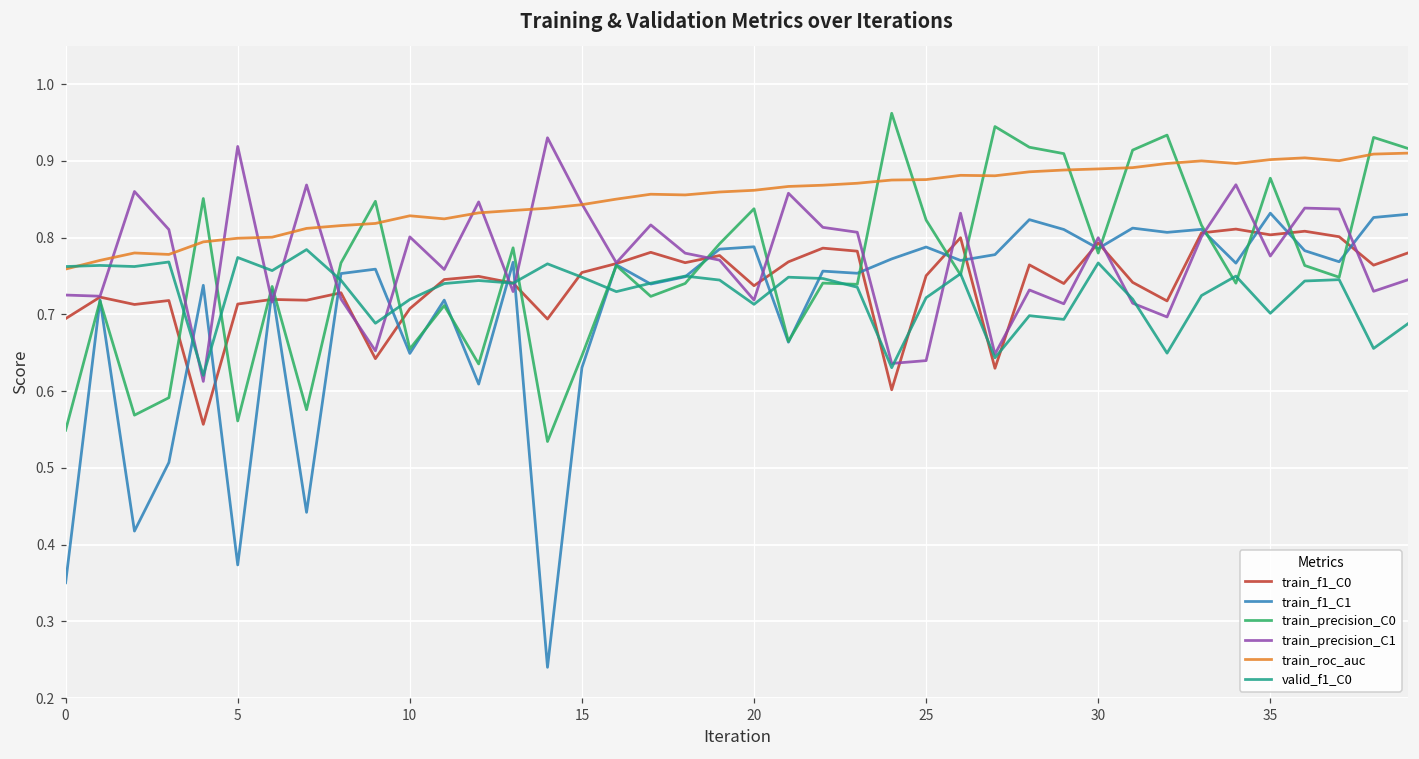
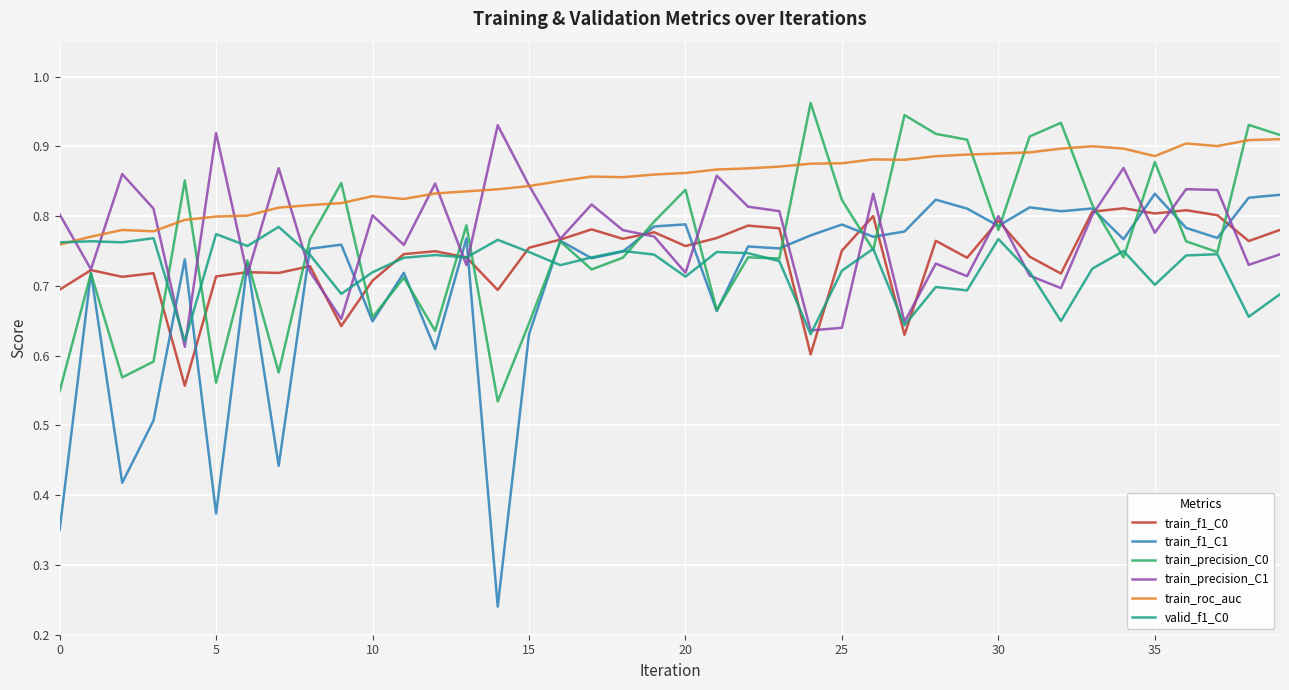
train_precision_C1, 0: 0.73 -> 0.80
train_f1_C0, 20: 0.74 -> 0.76
train_roc_auc, 35: 0.90 -> 0.89
